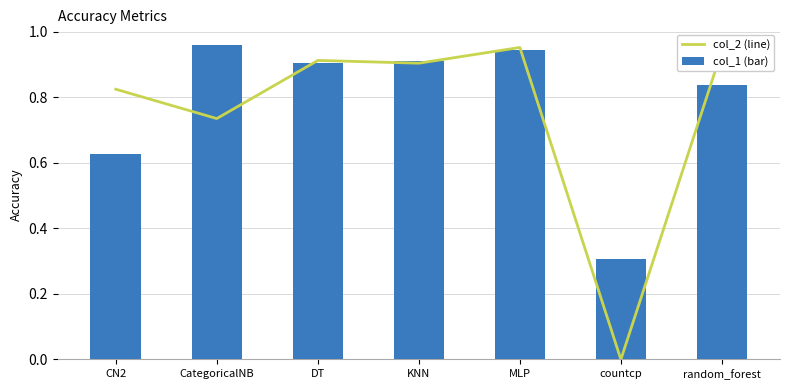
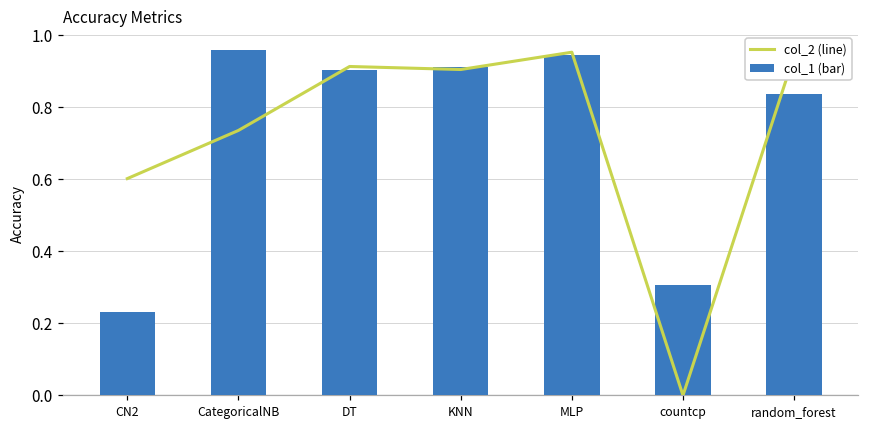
col_2 (line), CN2: 0.82 -> 0.60
col_1 (bar), CN2: 0.63 -> 0.23
